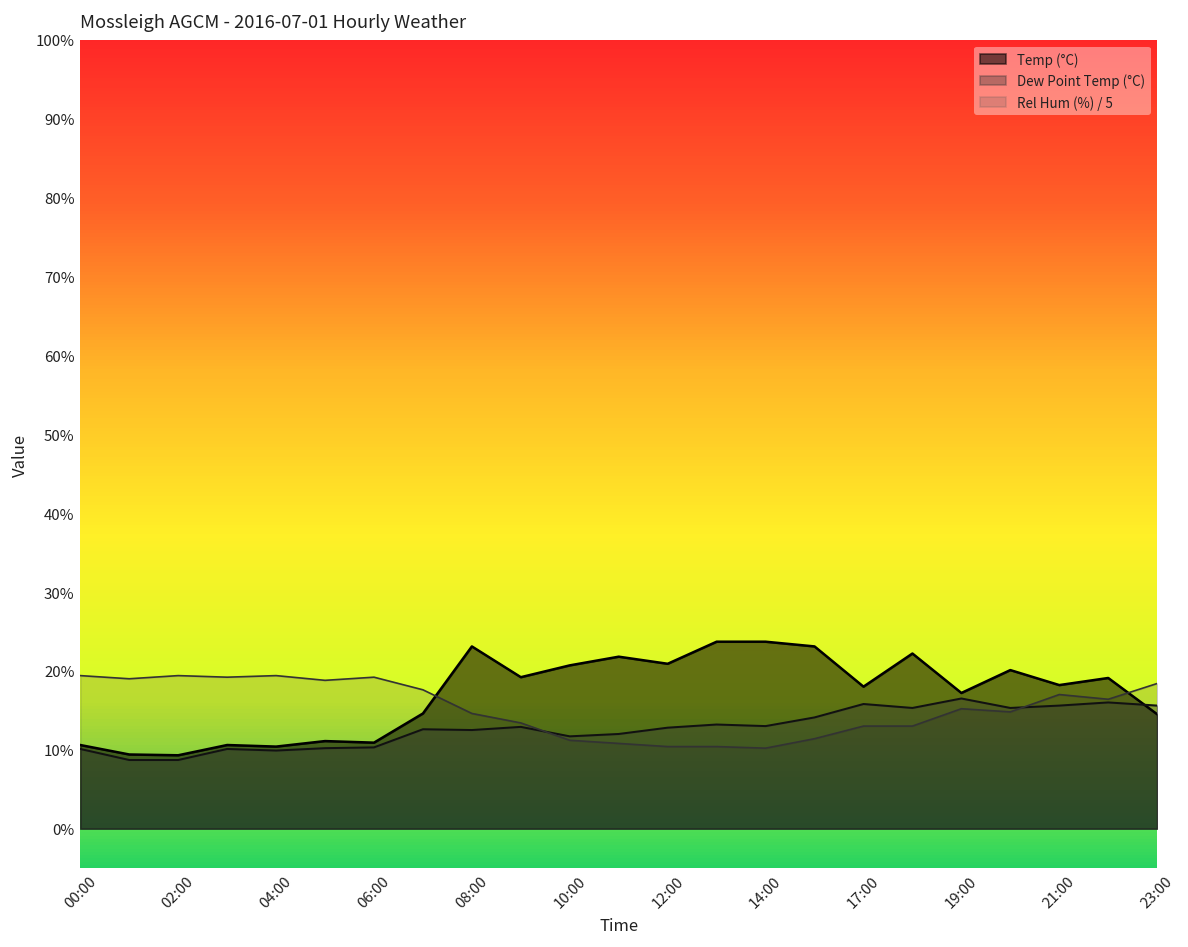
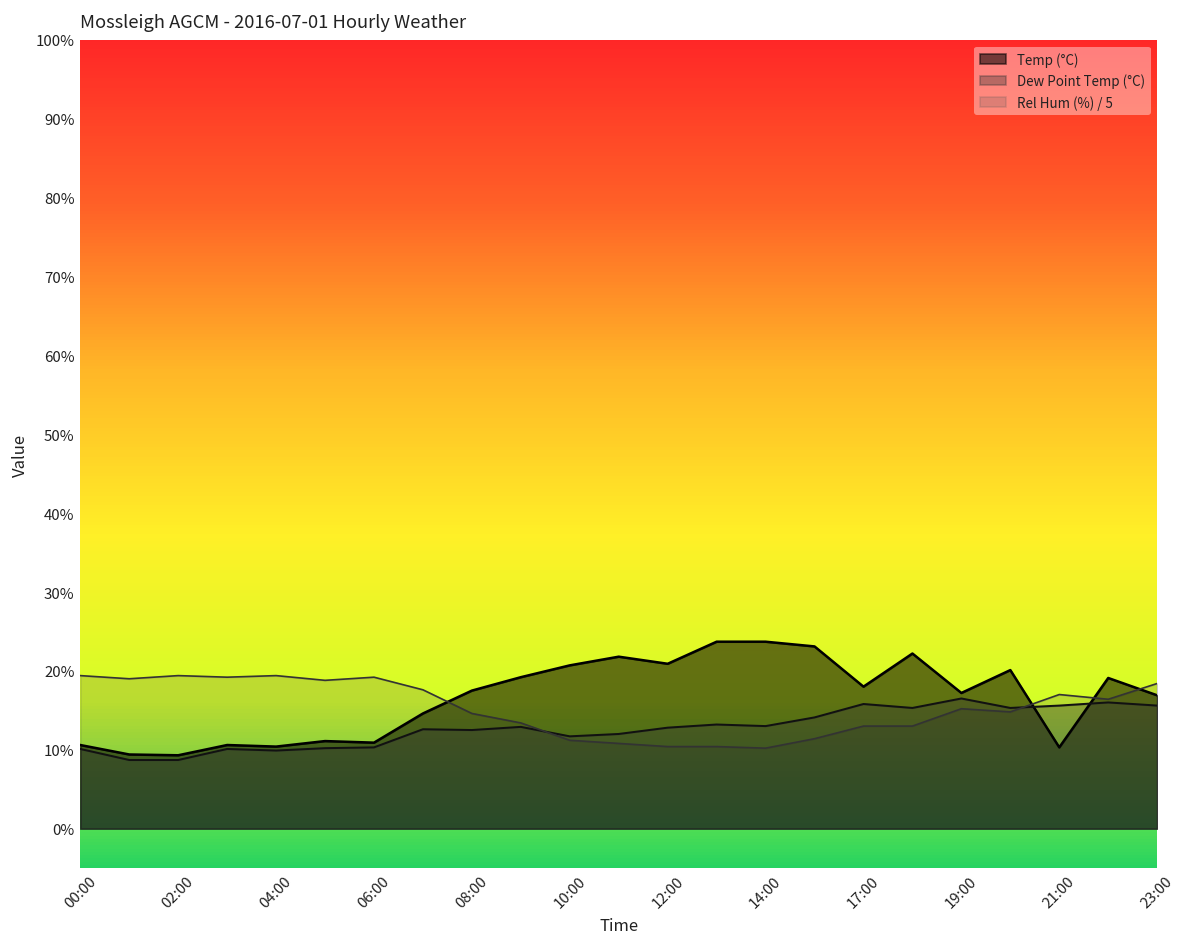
Temp (°C), 08:00: 23% -> 18%
Temp (°C), 21:00: 18% -> 10%
Temp (°C), 23:00: 15% -> 17%
